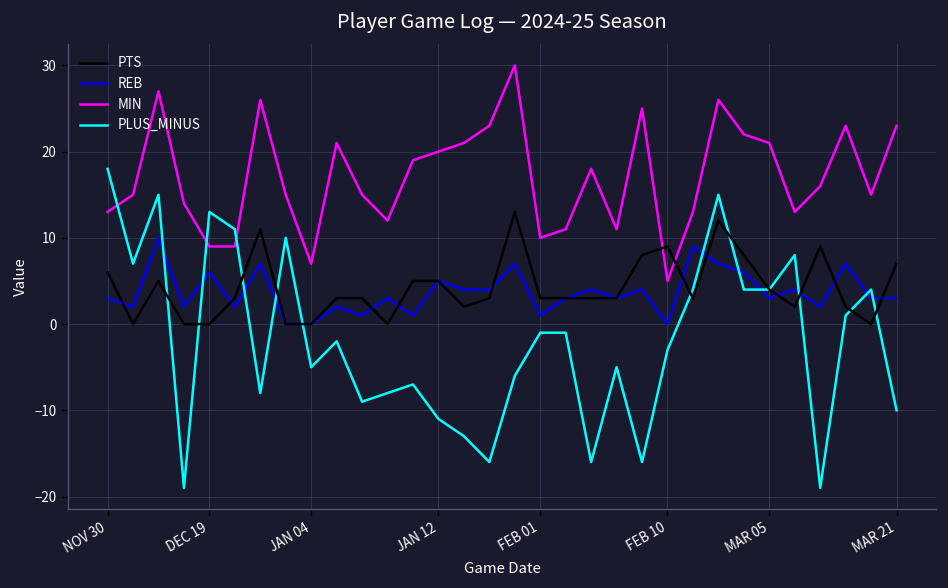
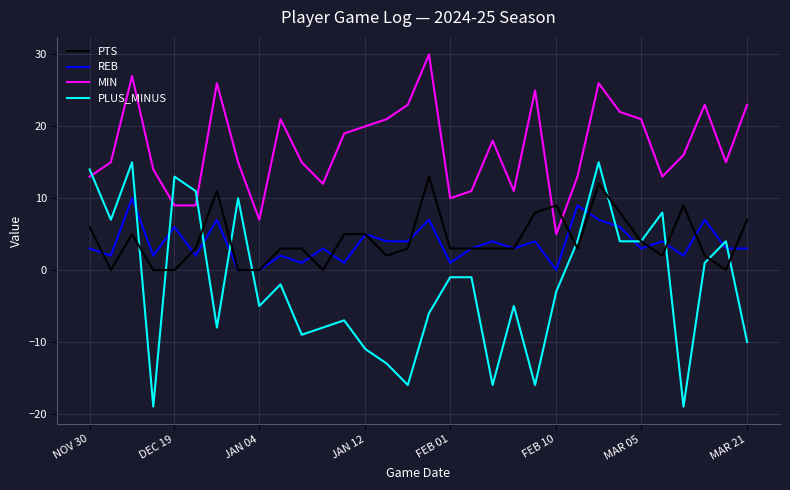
PLUS_MINUS, NOV 30: 18 -> 14
